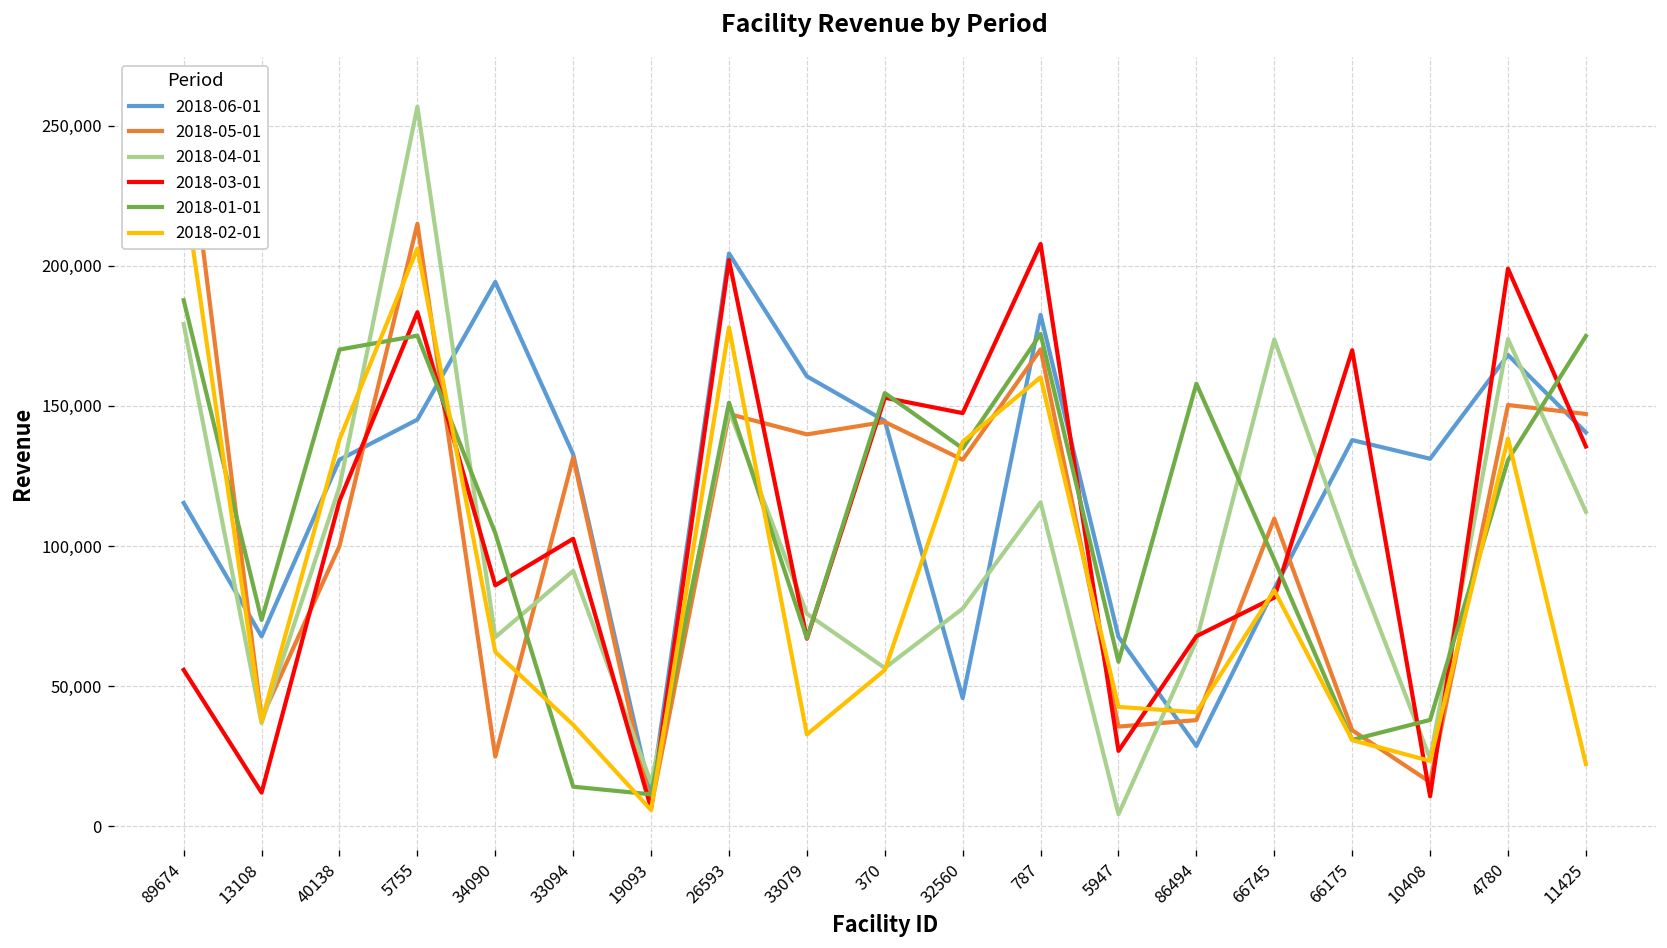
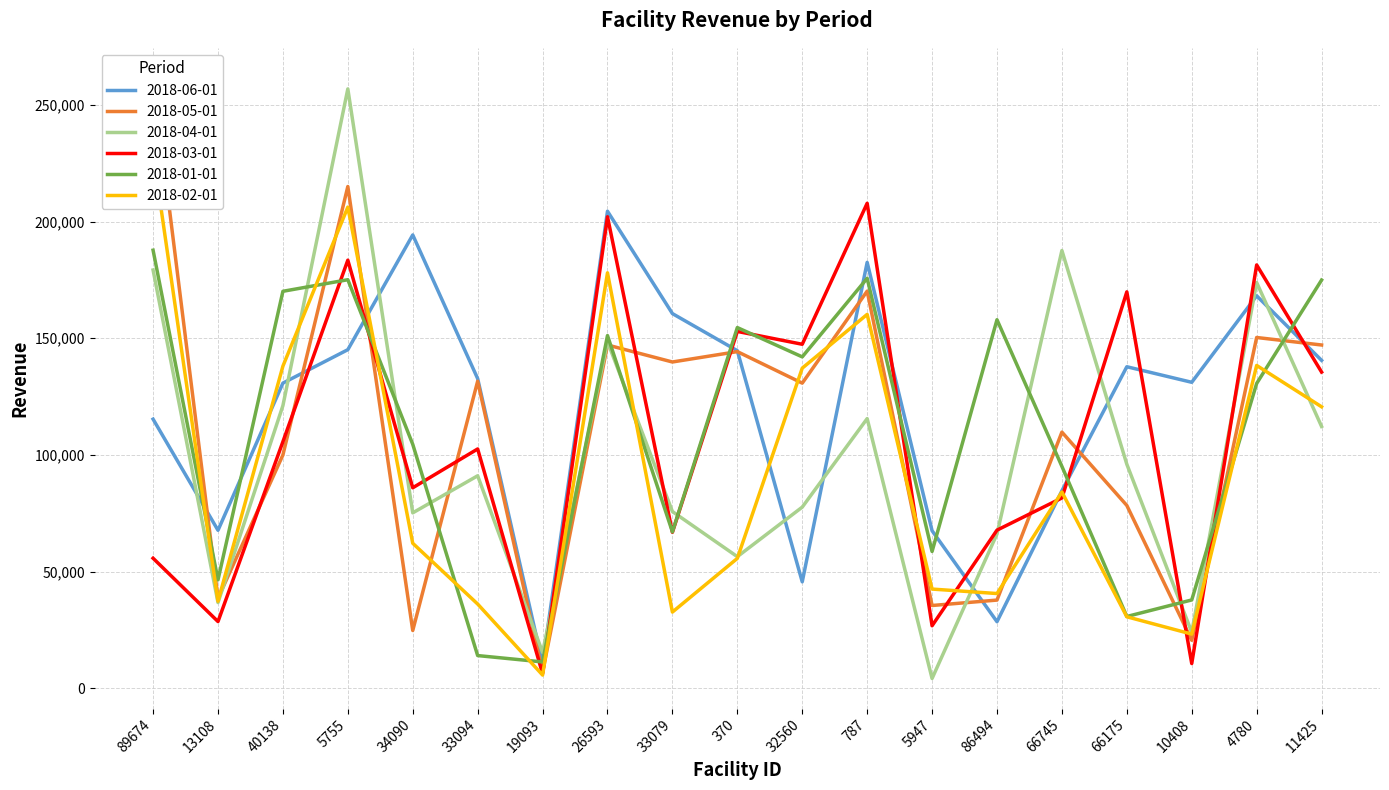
2018-03-01, 13108: 12,000 -> 29,000
2018-01-01, 13108: 74,000 -> 46,000
2018-03-01, 40138: 116,000 -> 106,000
2018-04-01, 34090: 67,000 -> 75,000
2018-01-01, 32560: 135,000 -> 142,000
2018-04-01, 66745: 174,000 -> 188,000
2018-05-01, 66175: 34,000 -> 78,000
2018-05-01, 10408: 16,000 -> 21,000
2018-03-01, 4780: 199,000 -> 181,000
2018-02-01, 11425: 22,000 -> 121,000
